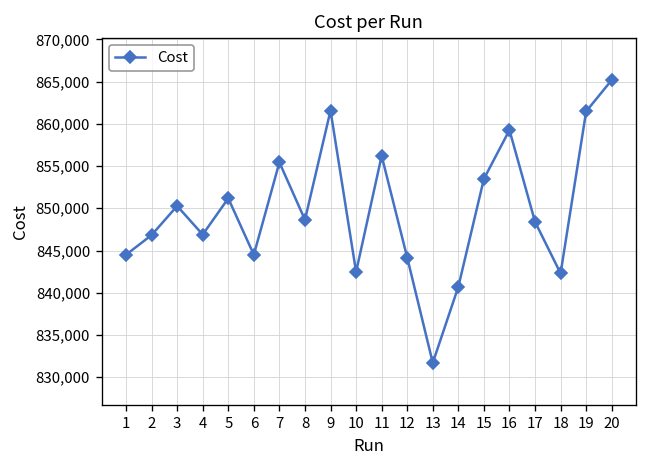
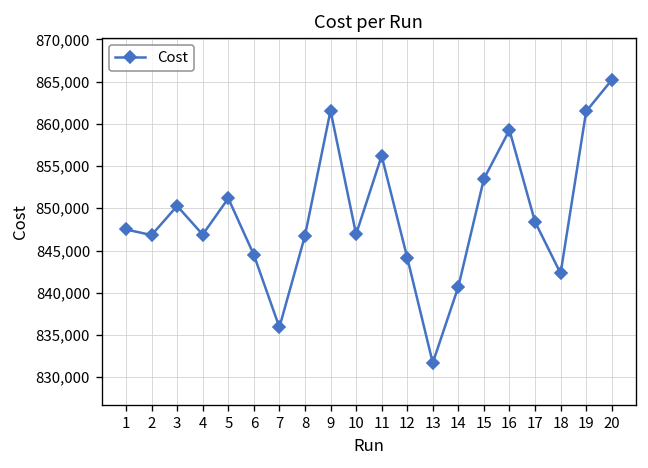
1: 844,000 -> 847,000
7: 855,000 -> 836,000
8: 849,000 -> 847,000
10: 842,000 -> 847,000
